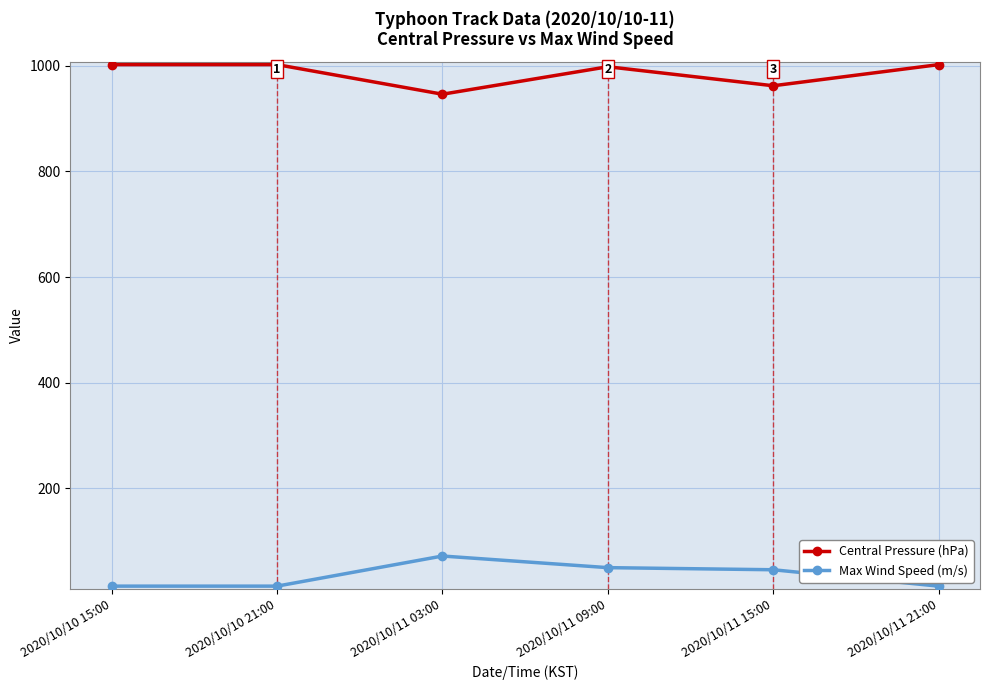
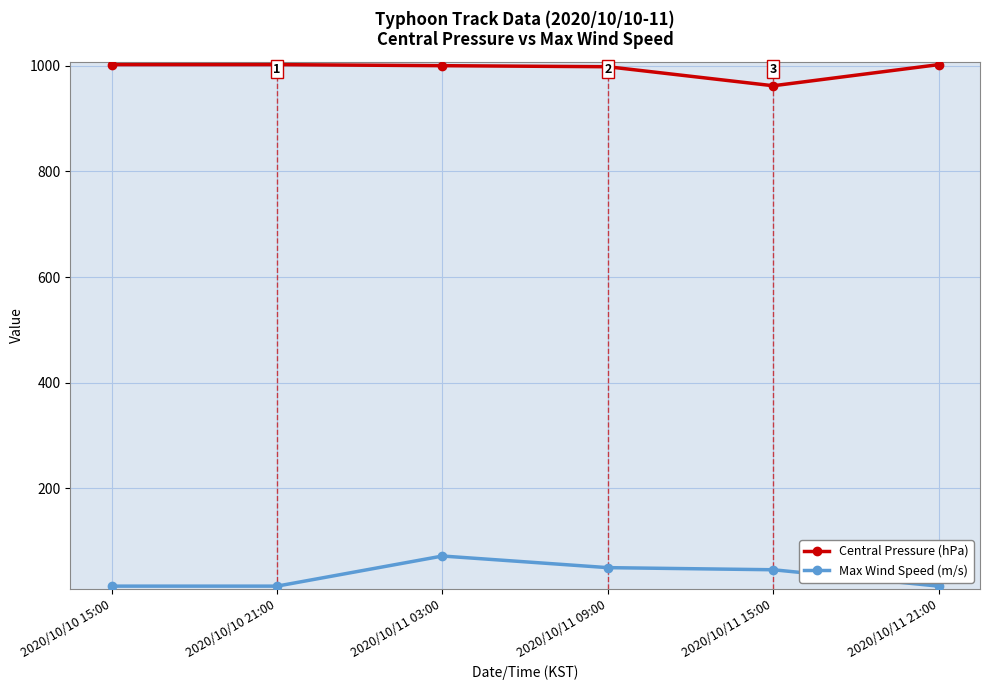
Central Pressure (hPa), 2020/10/11 03:00: 950 -> 1000
